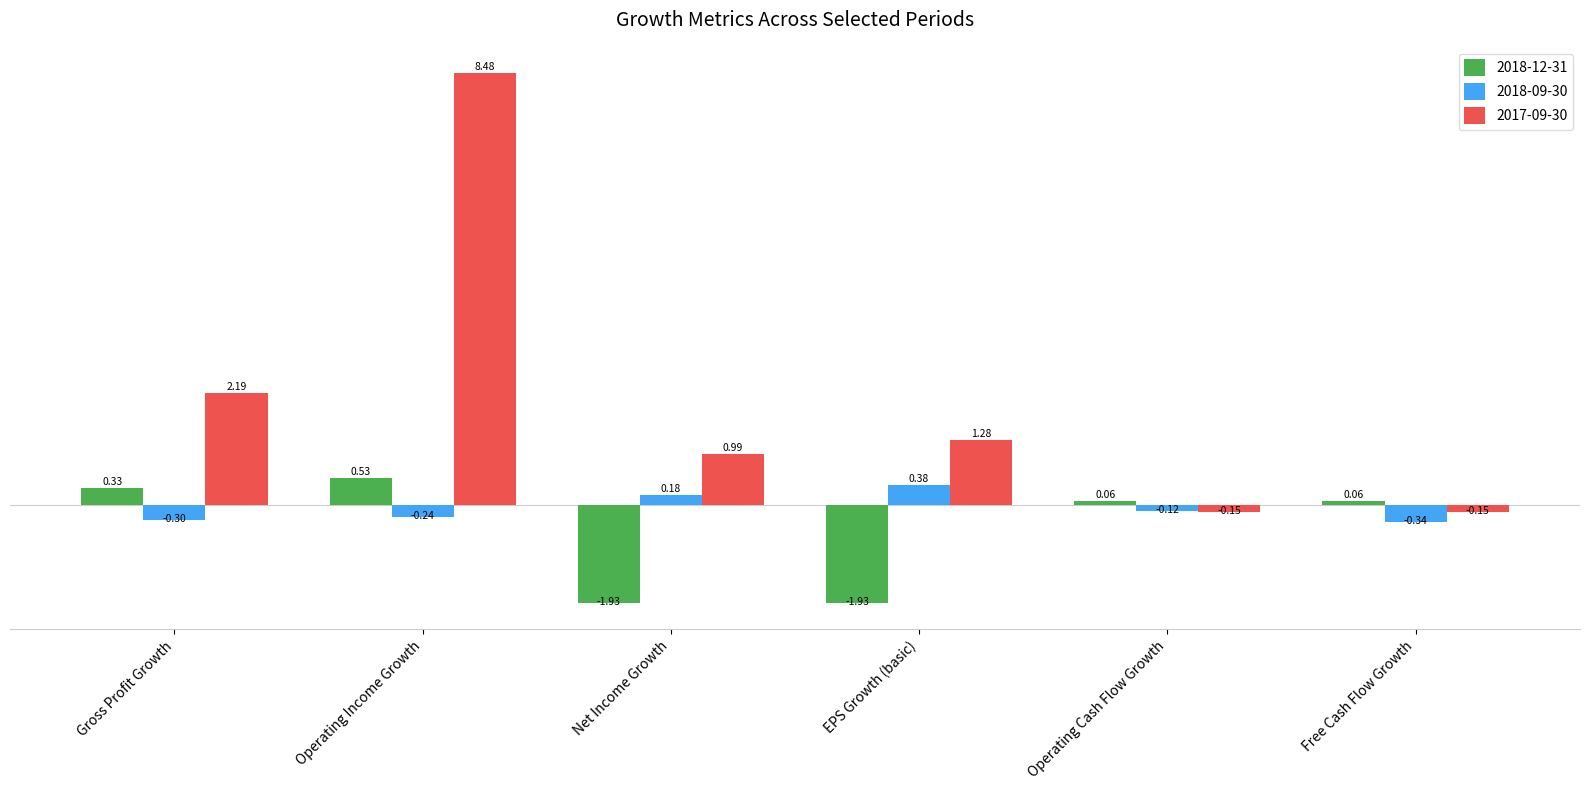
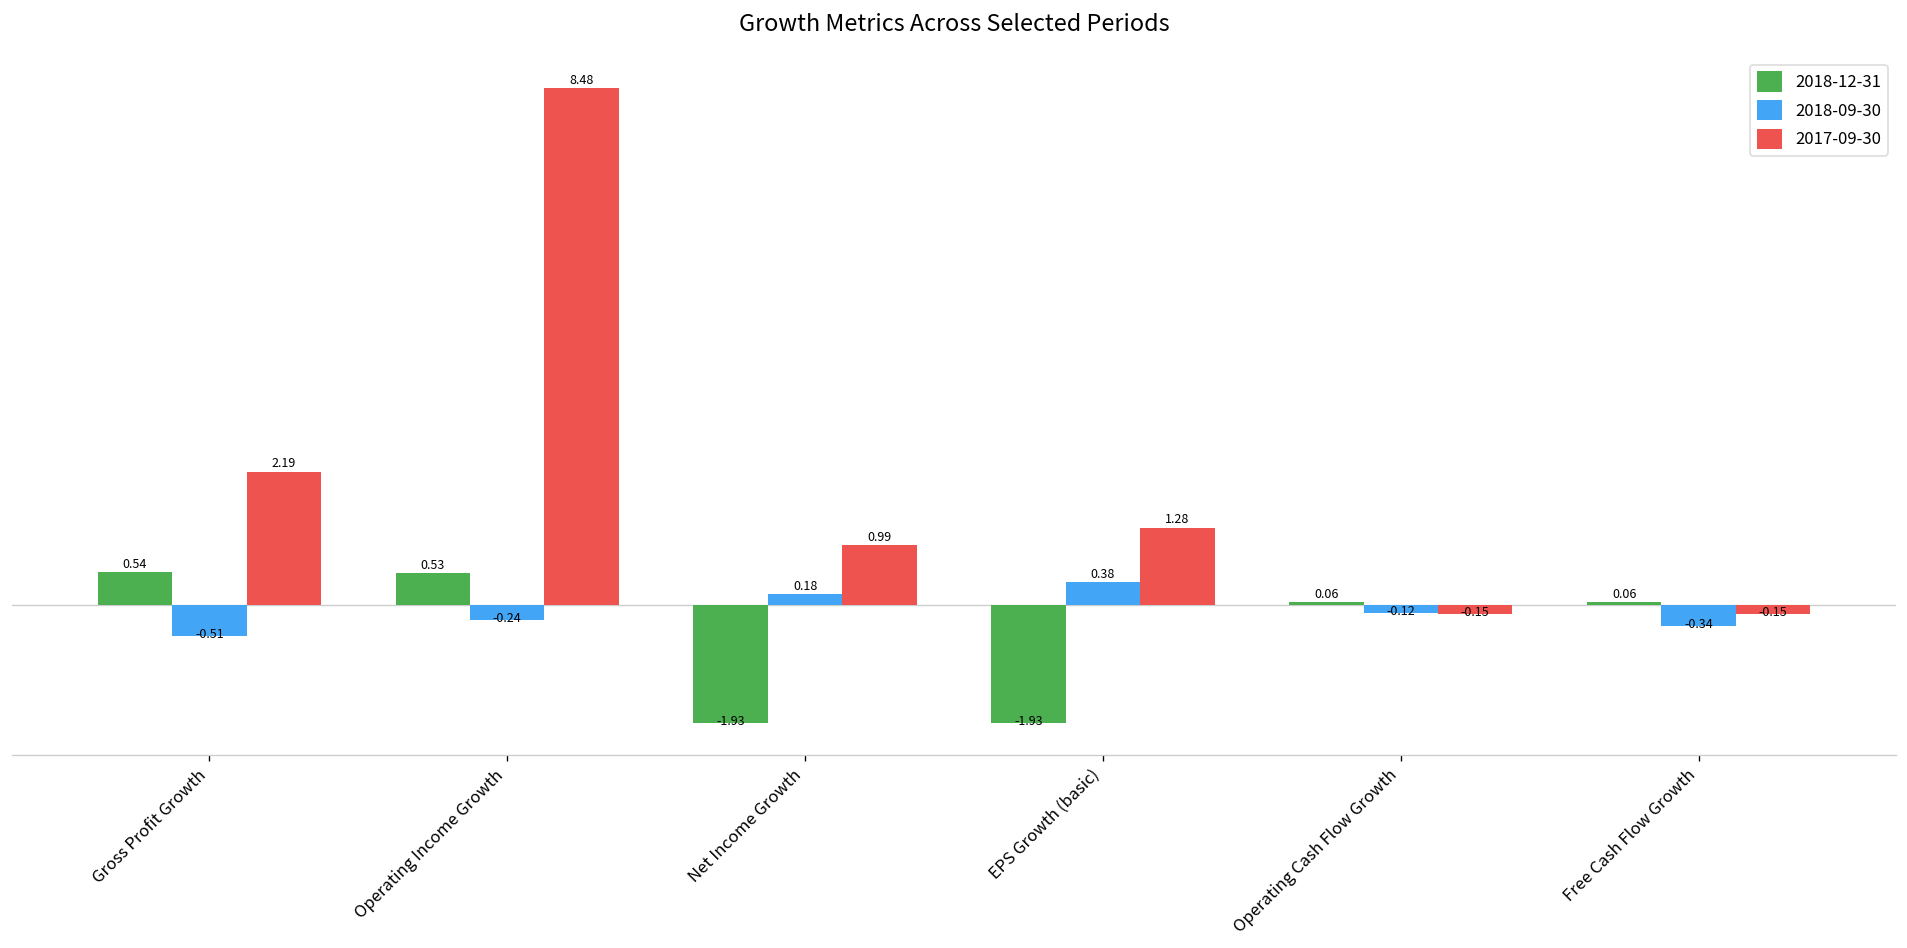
2018-12-31, Gross Profit Growth: 0.33 -> 0.54
2018-09-30, Gross Profit Growth: -0.30 -> -0.51
